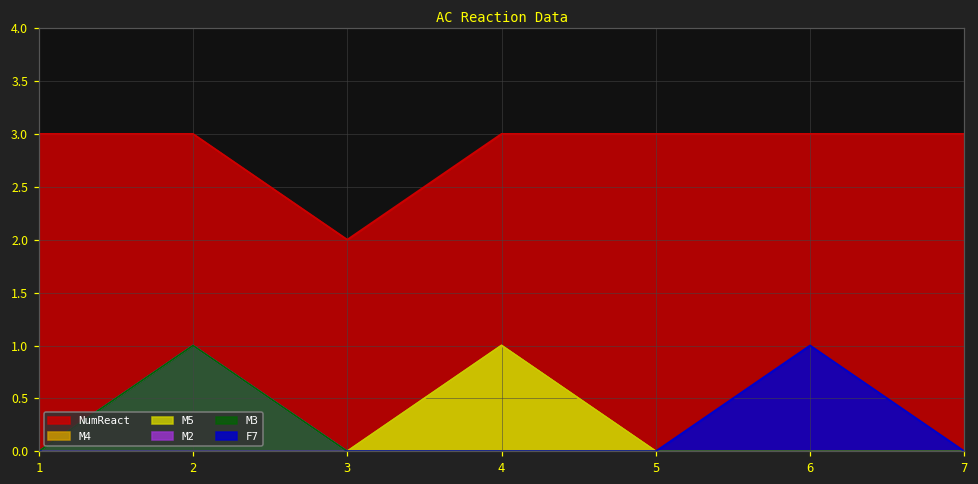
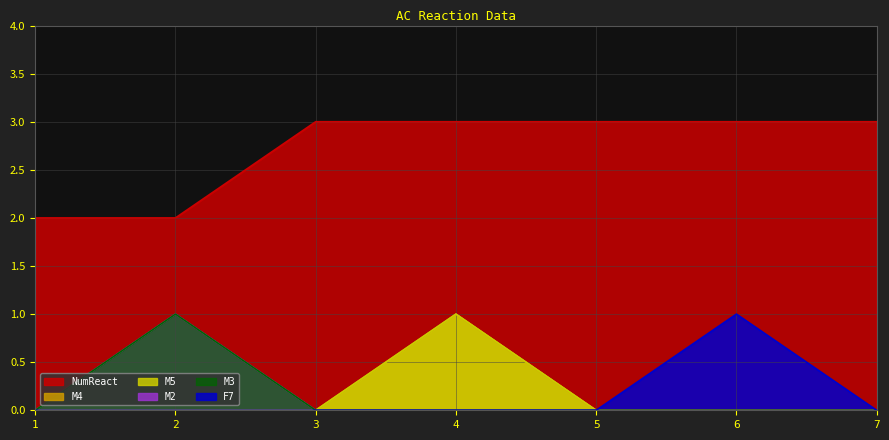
NumReact, 1: 3 -> 2
NumReact, 2: 3 -> 2
NumReact, 3: 2 -> 3
